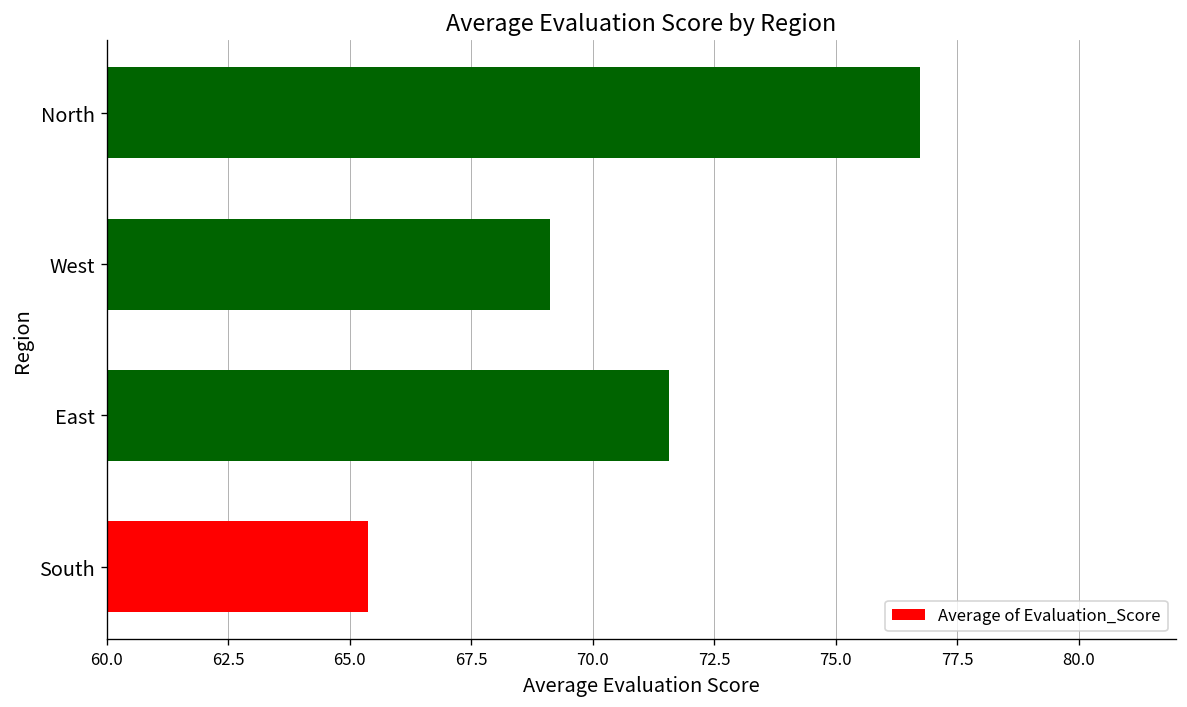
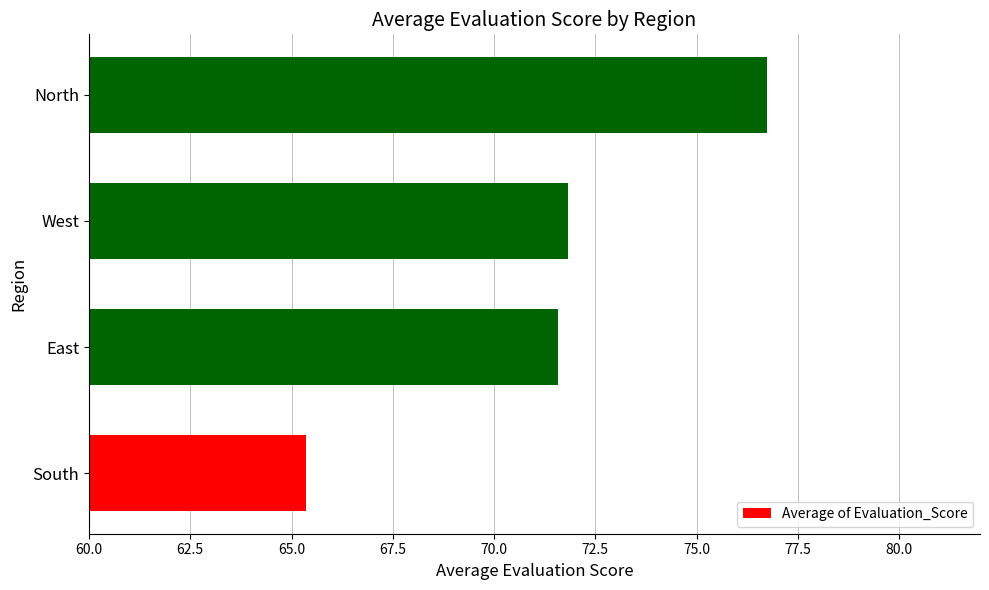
West: 69.1 -> 71.8
